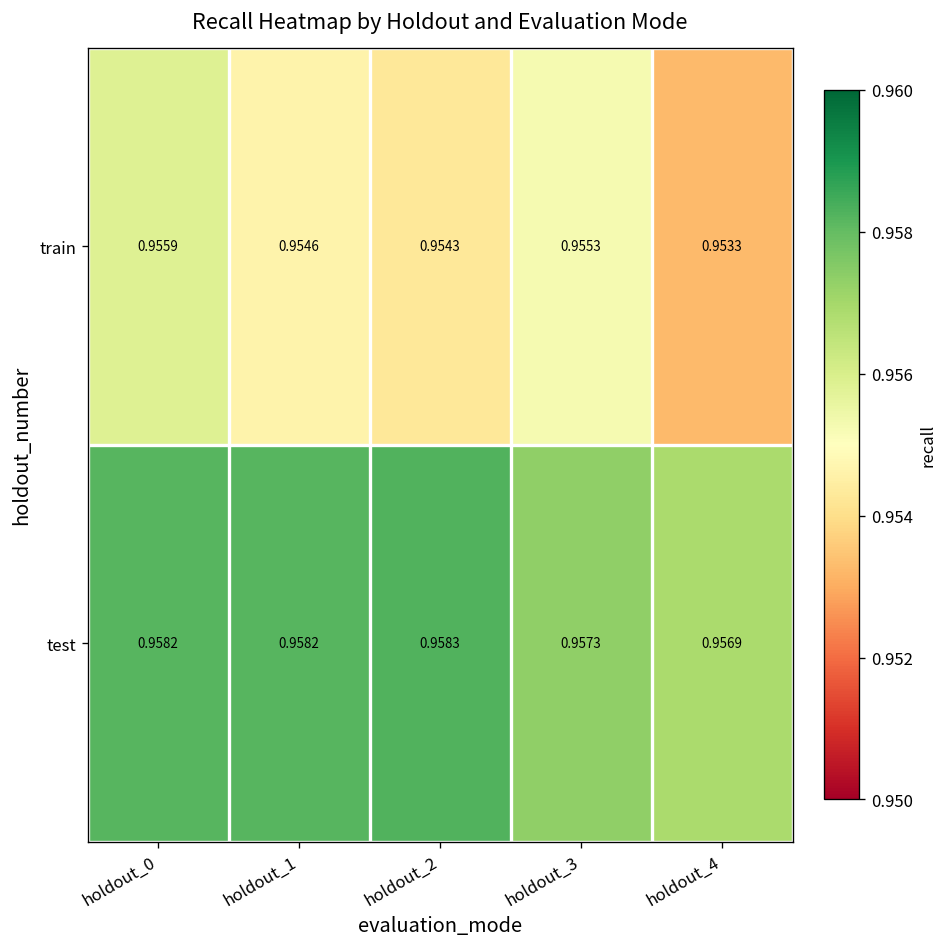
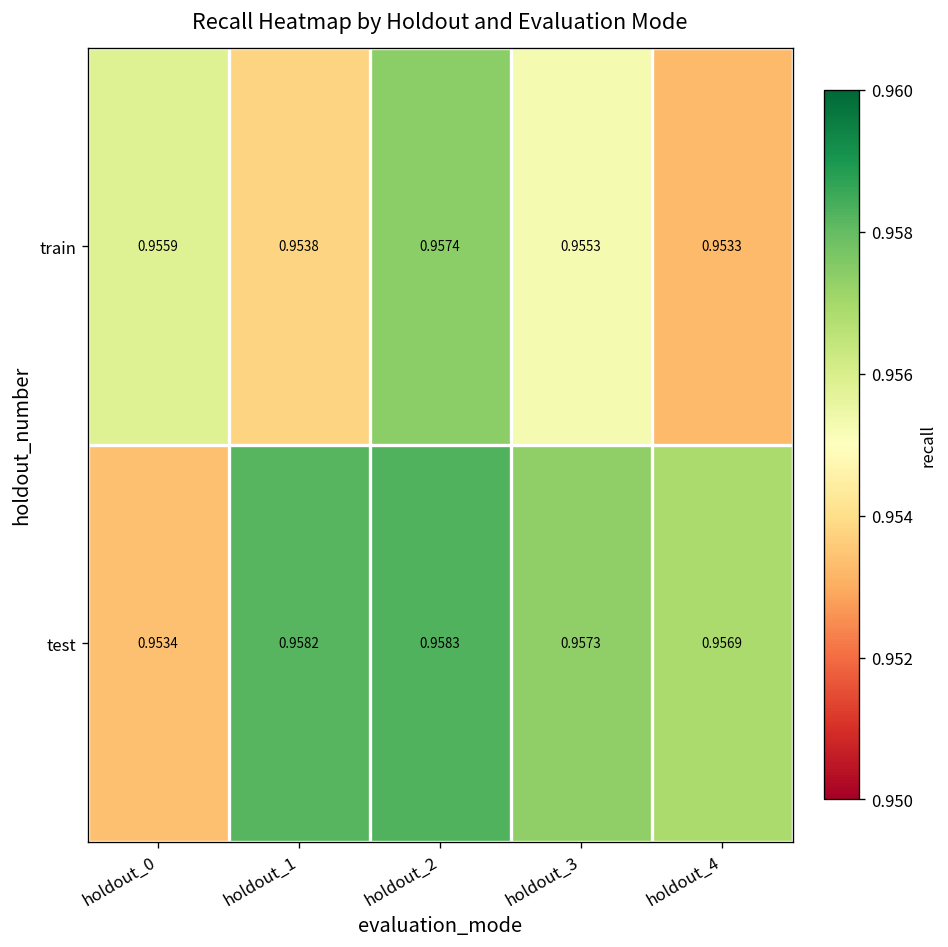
train, holdout_1: 0.9546 -> 0.9538
train, holdout_2: 0.9543 -> 0.9574
test, holdout_0: 0.9582 -> 0.9534
